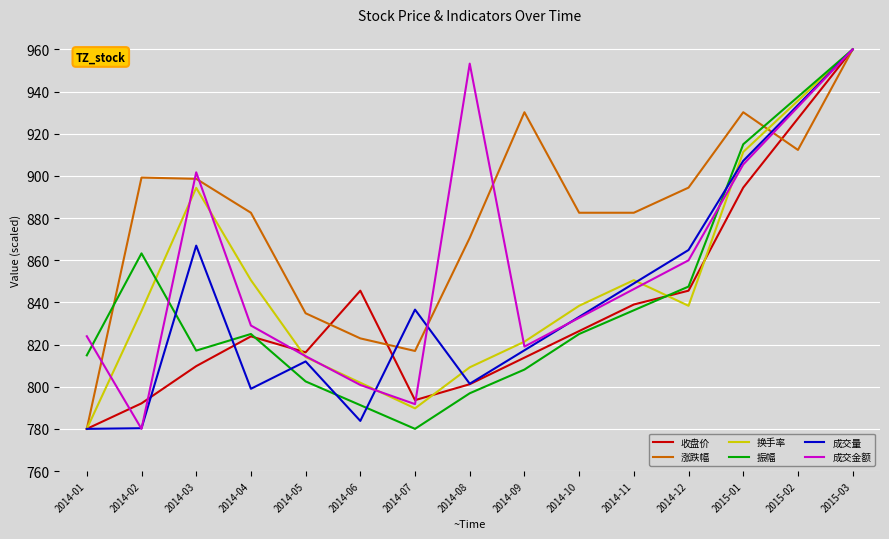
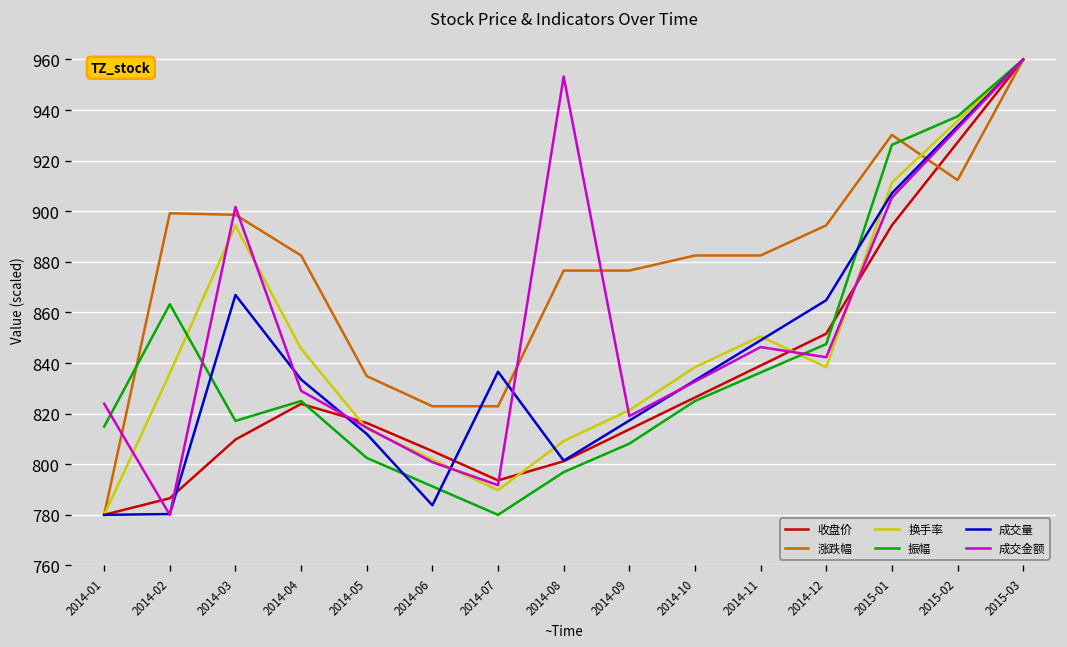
收盘价, 2014-02: 792 -> 787
换手率, 2014-04: 851 -> 846
成交量, 2014-04: 799 -> 833
收盘价, 2014-06: 846 -> 805
涨跌幅, 2014-07: 817 -> 823
涨跌幅, 2014-08: 871 -> 877
涨跌幅, 2014-09: 930 -> 877
收盘价, 2014-12: 846 -> 852
成交金额, 2014-12: 860 -> 842
振幅, 2015-01: 915 -> 926
